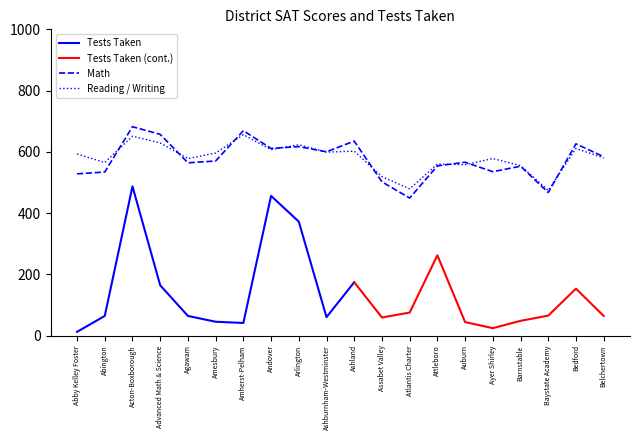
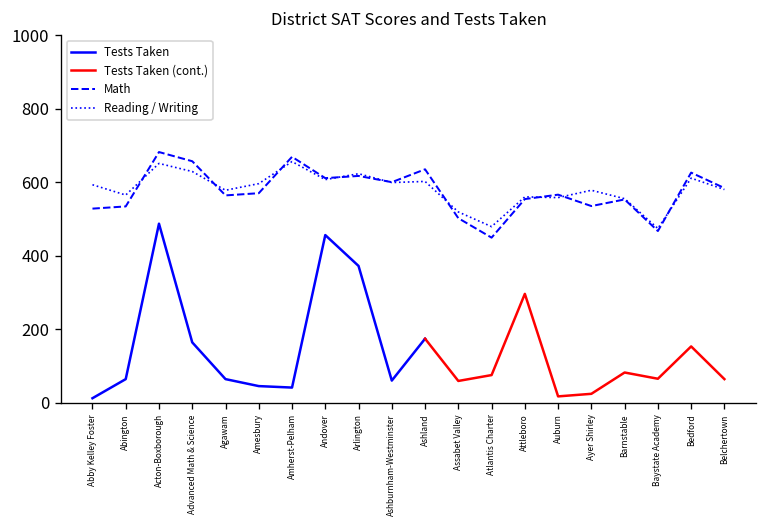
Tests Taken (cont.), Attleboro: 260 -> 300
Tests Taken (cont.), Auburn: 40 -> 20
Tests Taken (cont.), Barnstable: 50 -> 80
